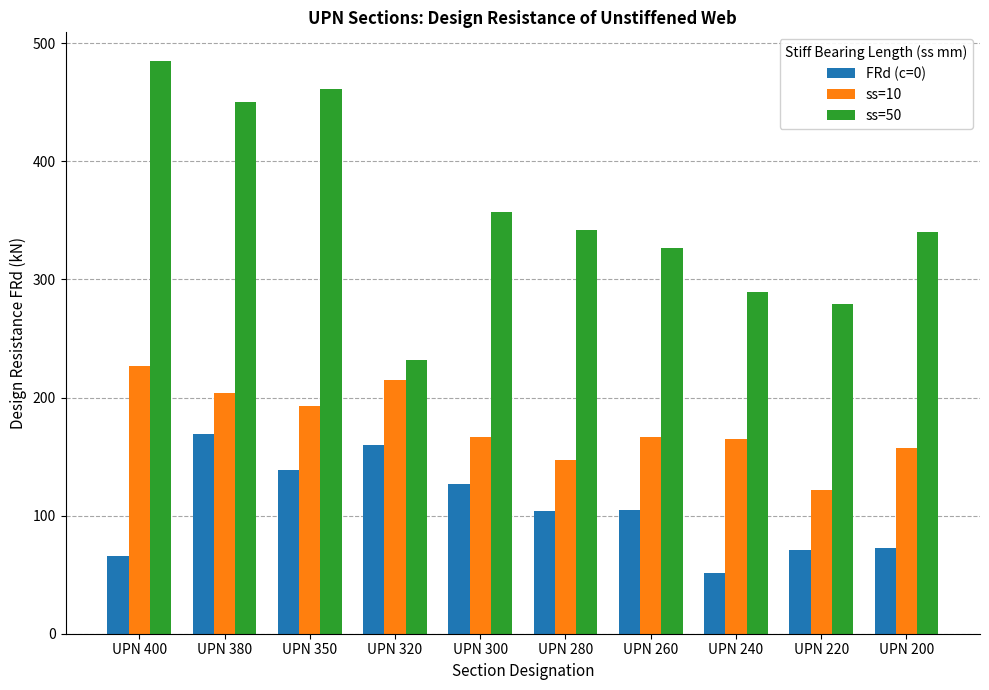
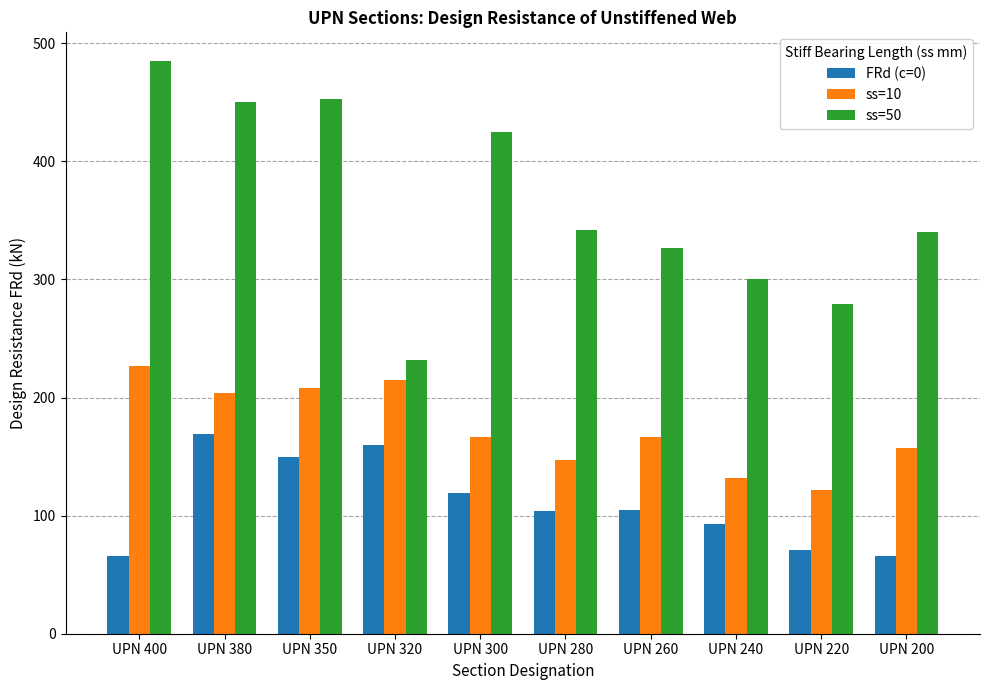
FRd (c=0), UPN 350: 139 -> 150
ss=10, UPN 350: 193 -> 208
ss=50, UPN 350: 461 -> 453
FRd (c=0), UPN 300: 127 -> 119
ss=50, UPN 300: 357 -> 425
FRd (c=0), UPN 240: 51 -> 93
ss=10, UPN 240: 165 -> 132
ss=50, UPN 240: 289 -> 300
FRd (c=0), UPN 200: 73 -> 66
